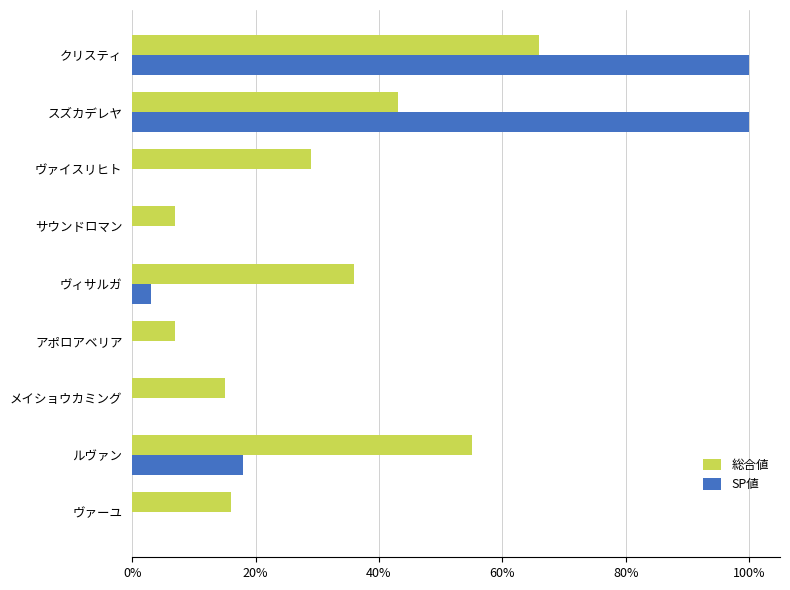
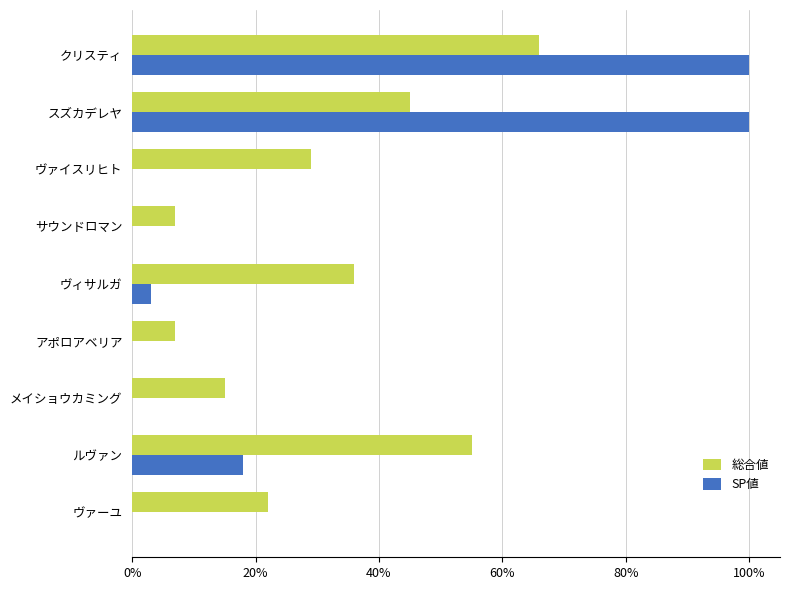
総合値, スズカデレヤ: 43% -> 45%
総合値, ヴァーユ: 16% -> 22%
